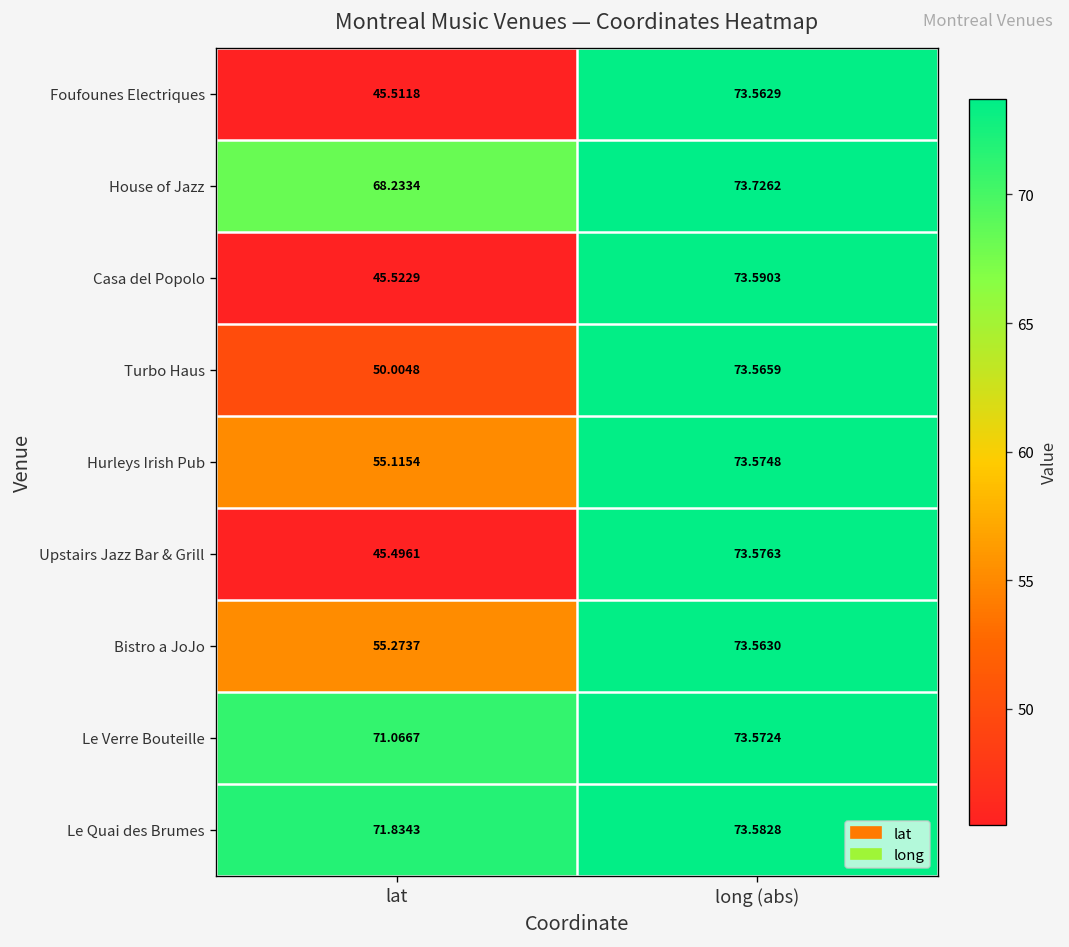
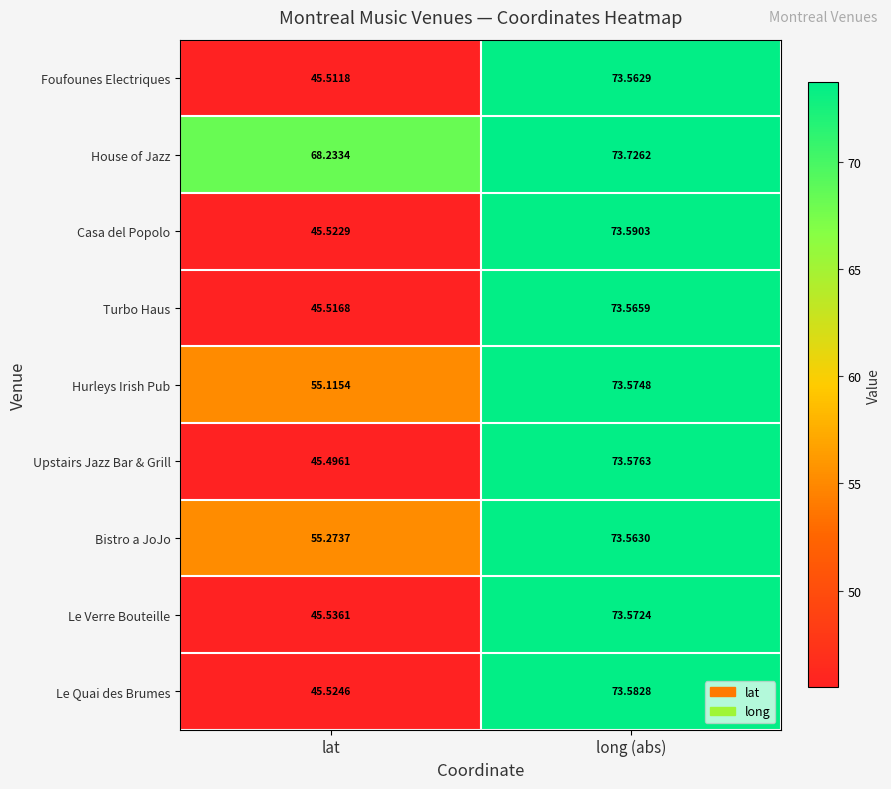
Turbo Haus, lat: 50.0048 -> 45.5168
Le Verre Bouteille, lat: 71.0667 -> 45.5361
Le Quai des Brumes, lat: 71.8343 -> 45.5246
